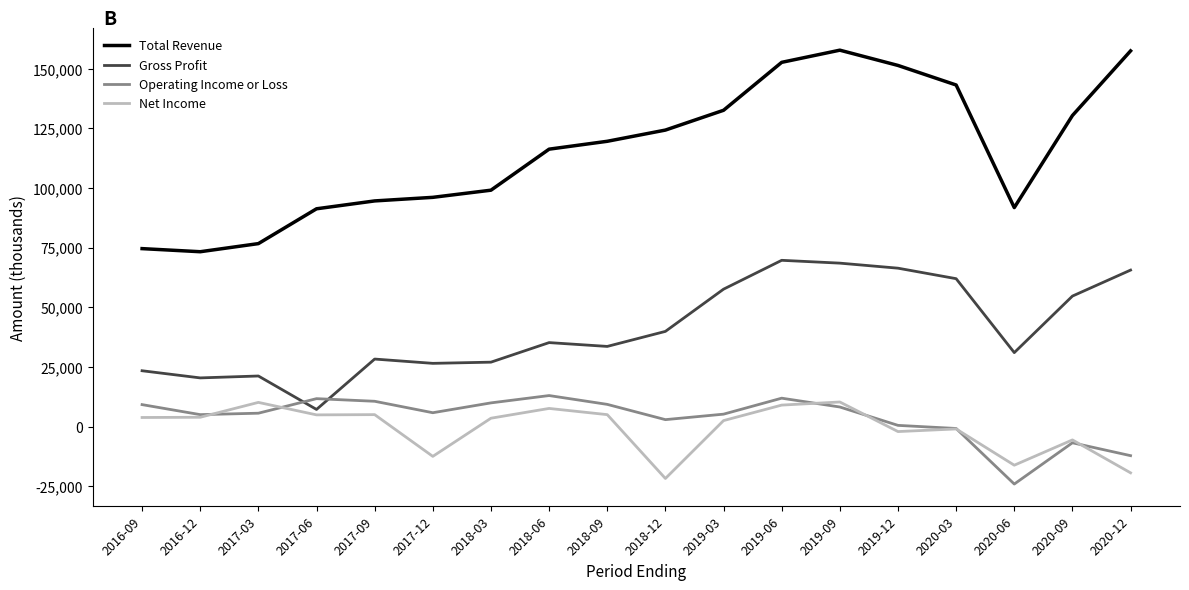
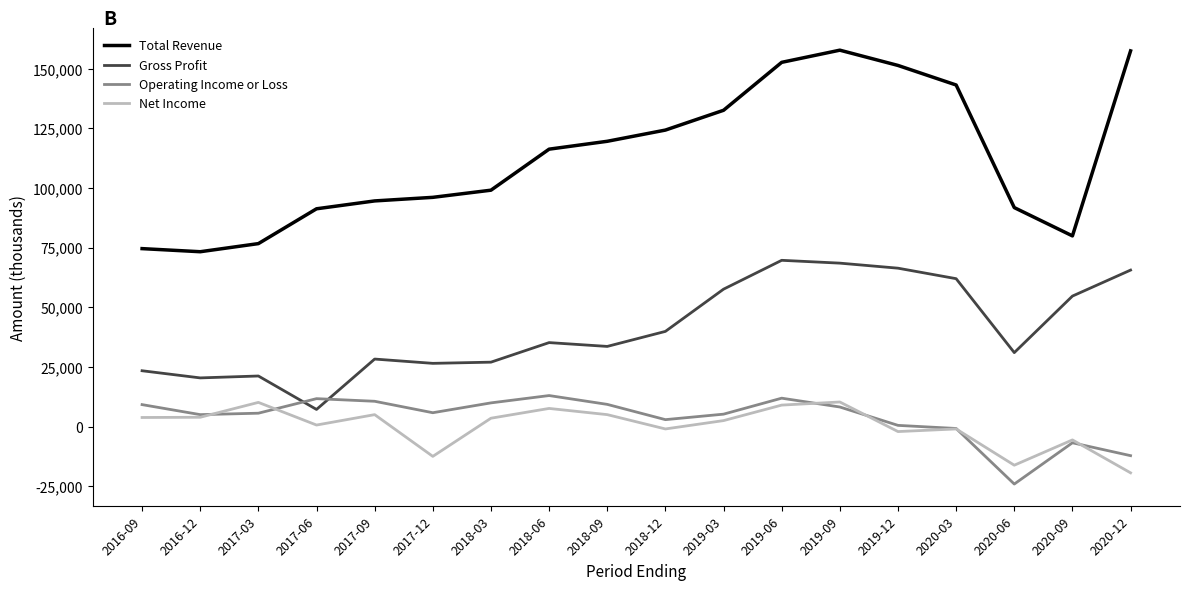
Net Income, 2017-06: 5,000 -> 1,000
Net Income, 2018-12: -22,000 -> -1,000
Total Revenue, 2020-09: 130,000 -> 80,000
